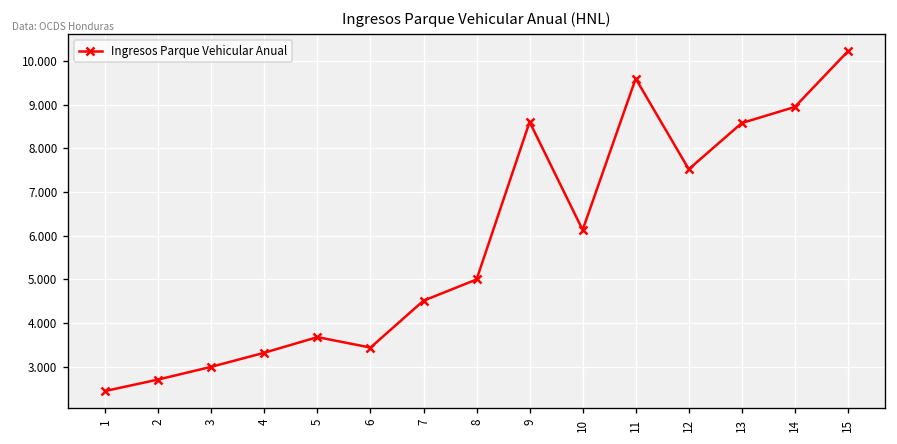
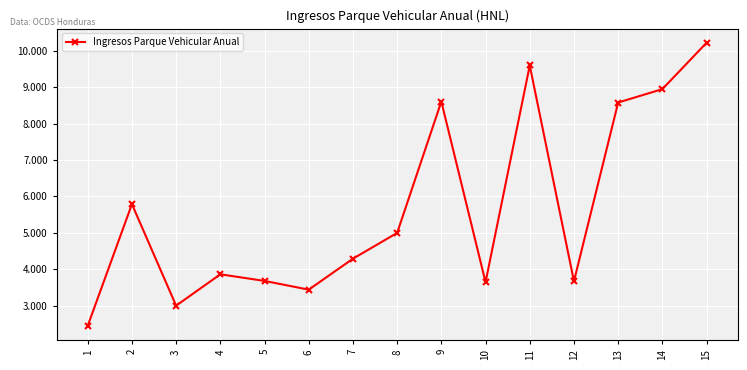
2: 2.7 -> 5.8
4: 3.3 -> 3.9
7: 4.5 -> 4.3
10: 6.1 -> 3.6
12: 7.5 -> 3.7
